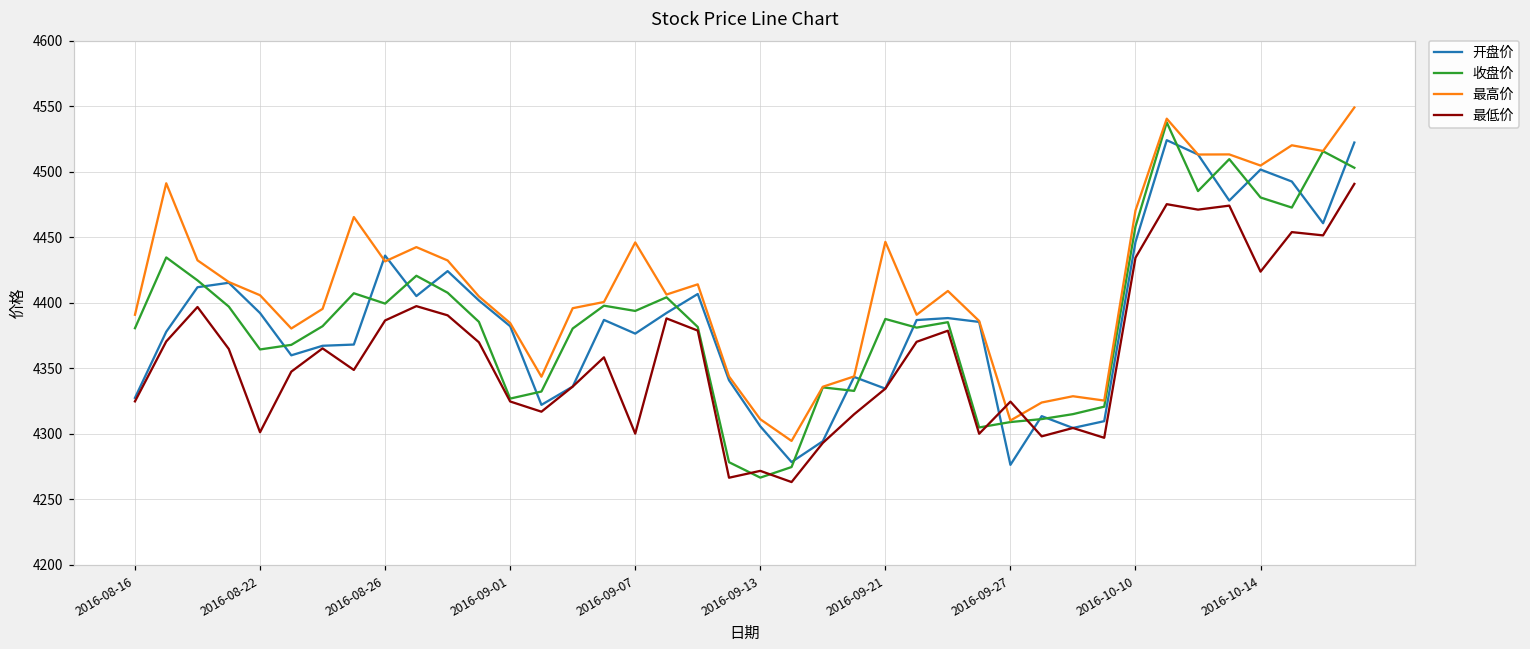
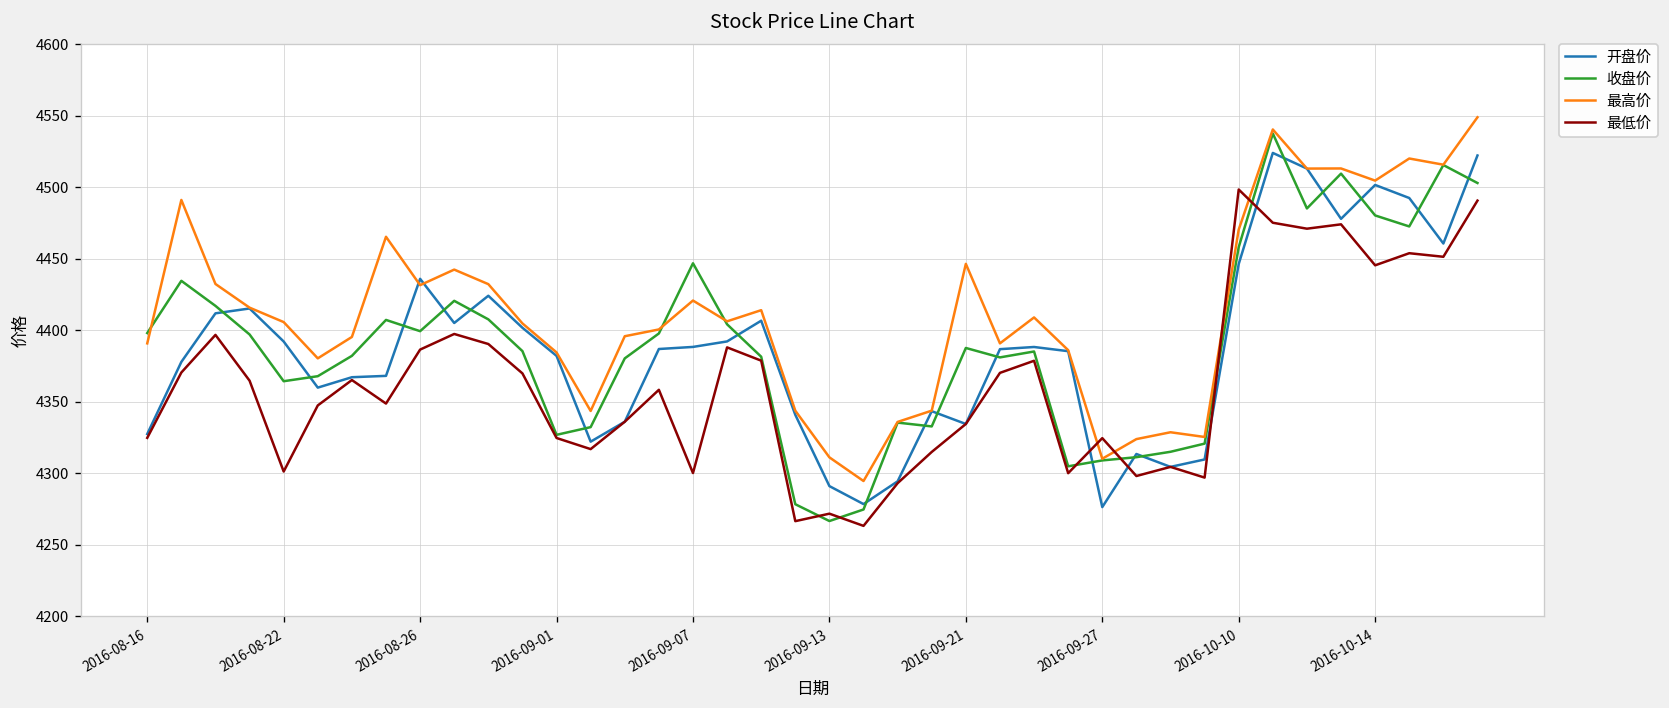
收盘价, 2016-08-16: 4381 -> 4398
开盘价, 2016-09-07: 4376 -> 4388
收盘价, 2016-09-07: 4394 -> 4447
最高价, 2016-09-07: 4446 -> 4421
开盘价, 2016-09-13: 4306 -> 4291
最低价, 2016-10-10: 4434 -> 4498
最低价, 2016-10-14: 4424 -> 4445
